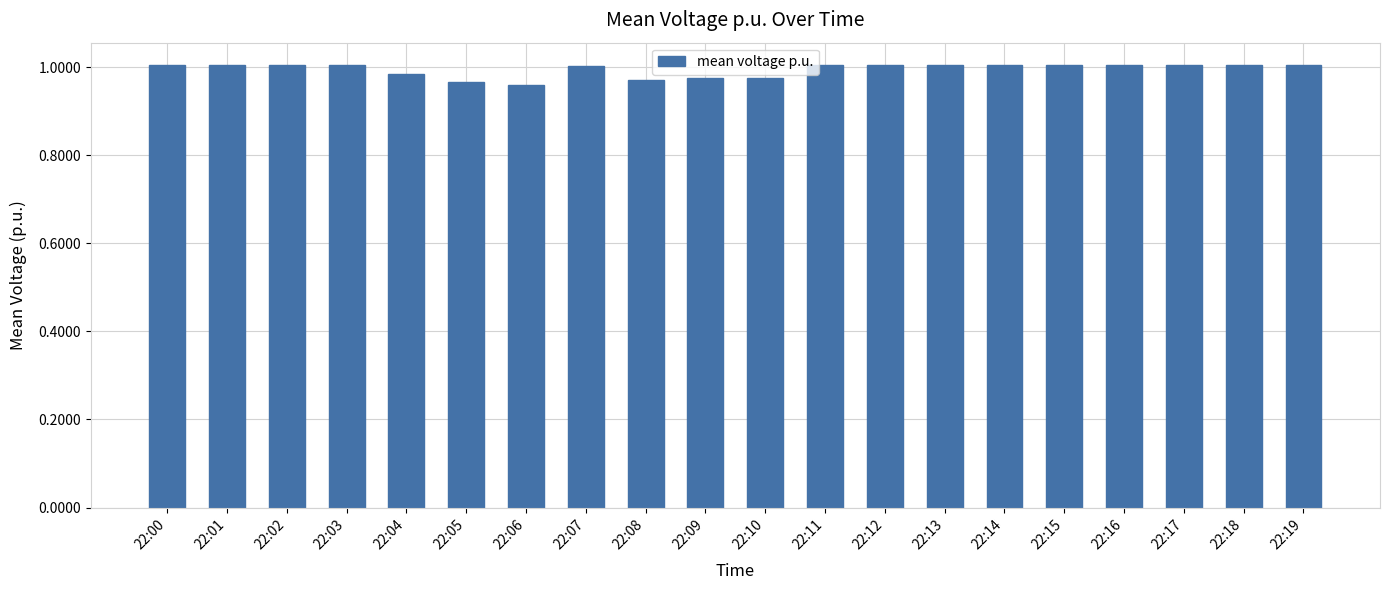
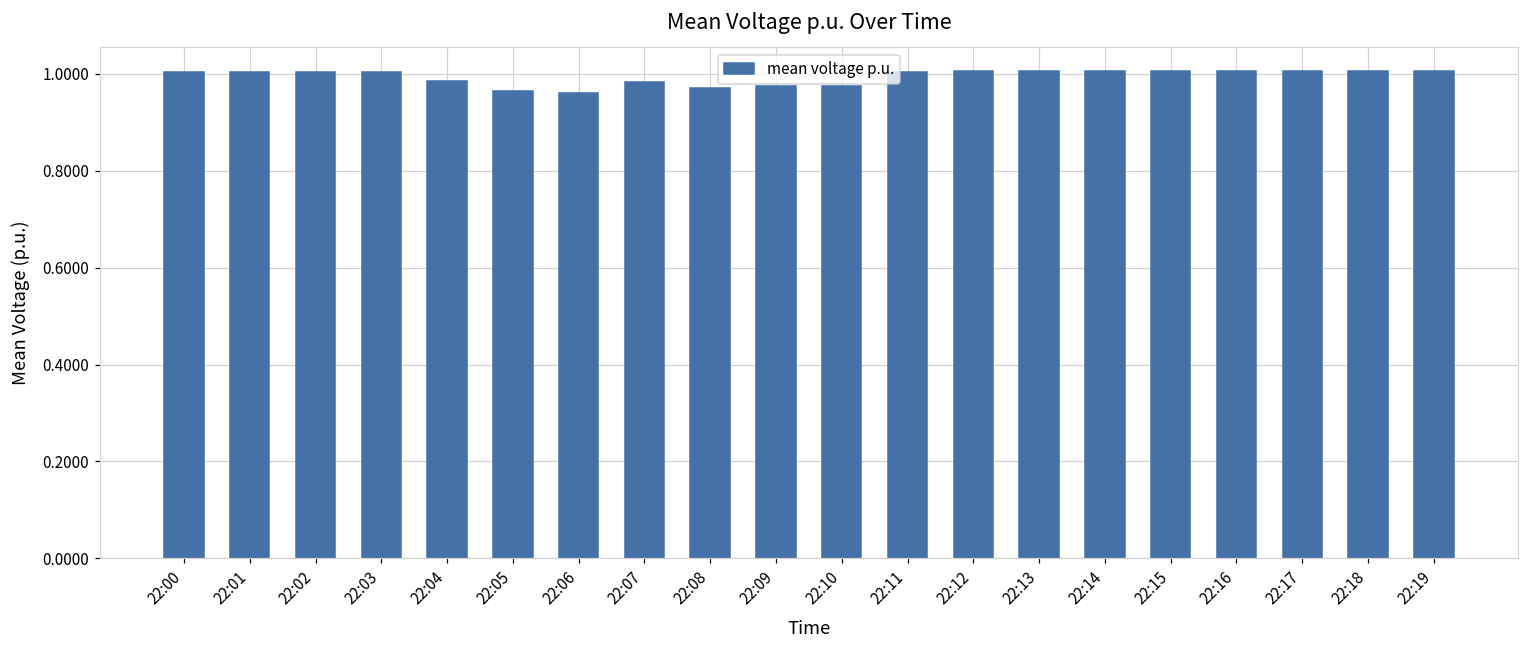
22:07: 1.00 -> 0.98
